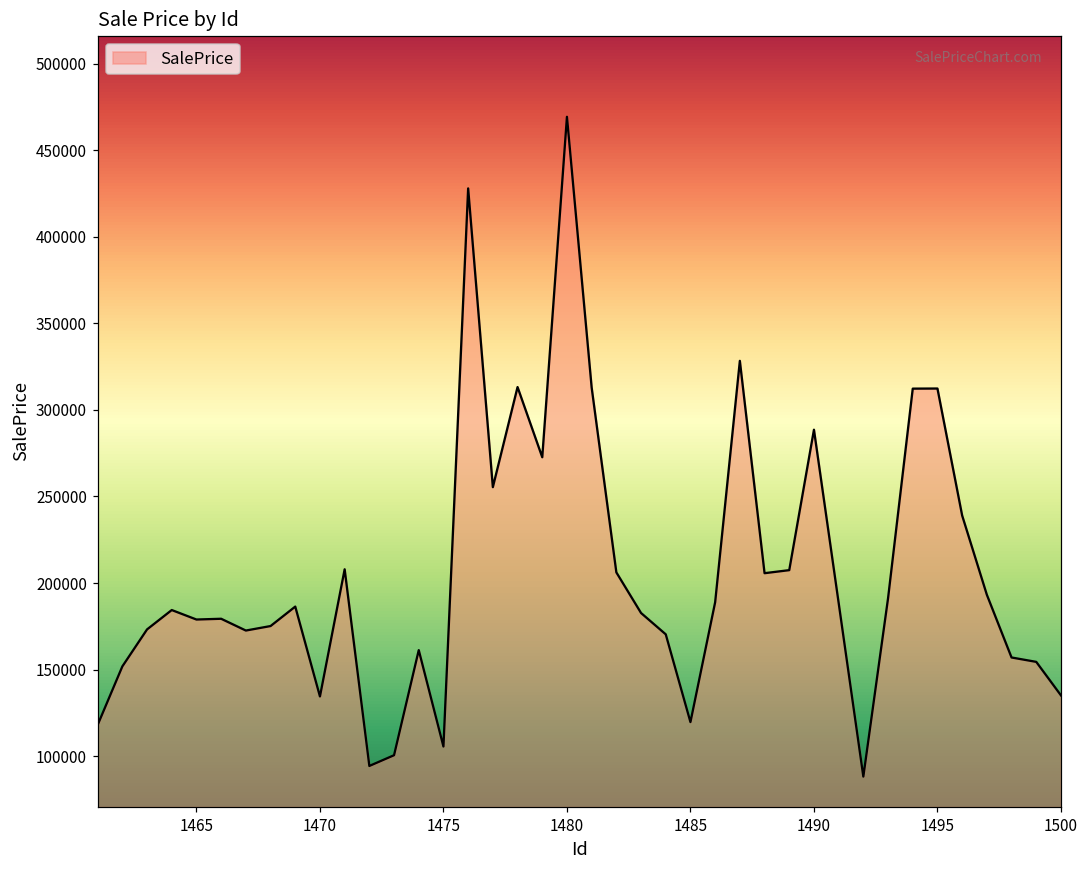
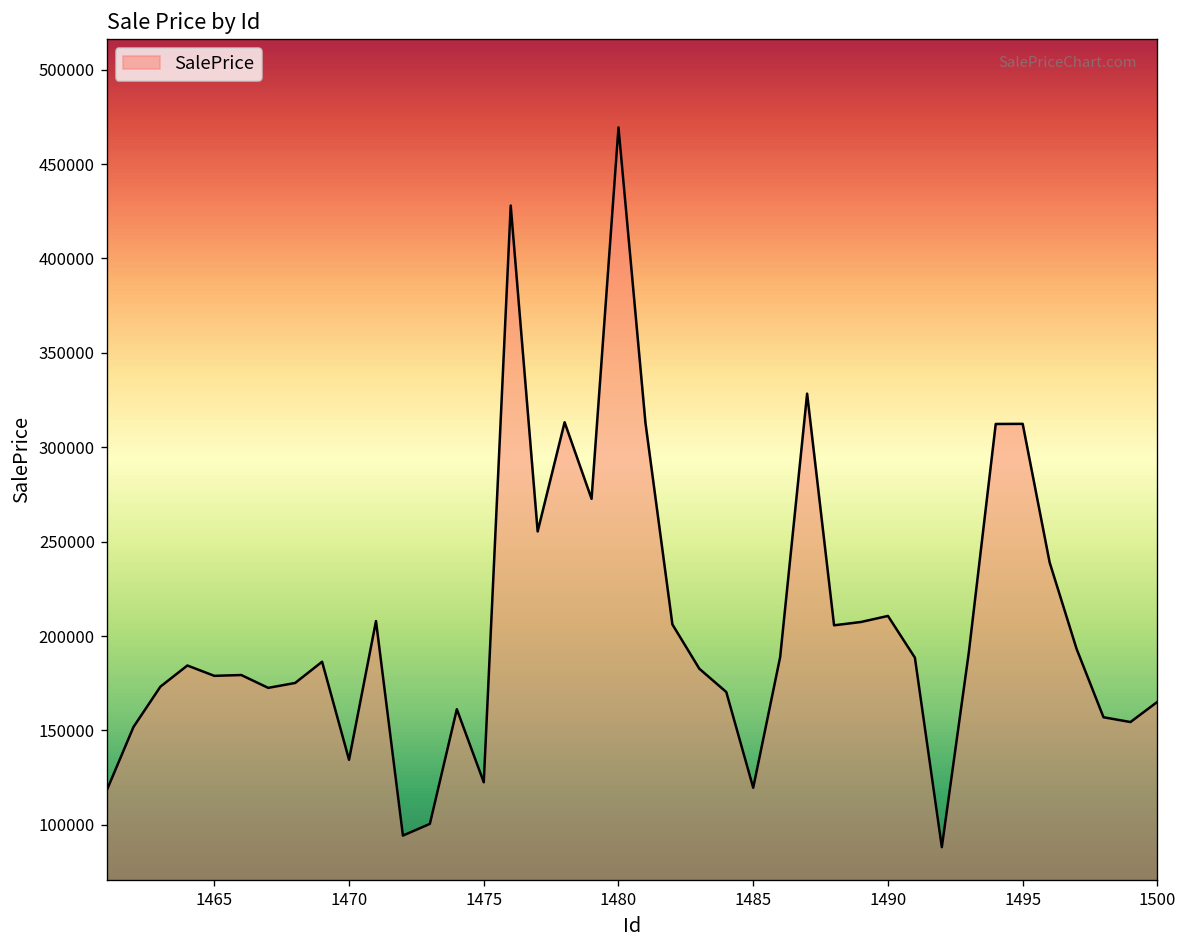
1475: 106000 -> 123000
1490: 289000 -> 211000
1500: 135000 -> 165000
